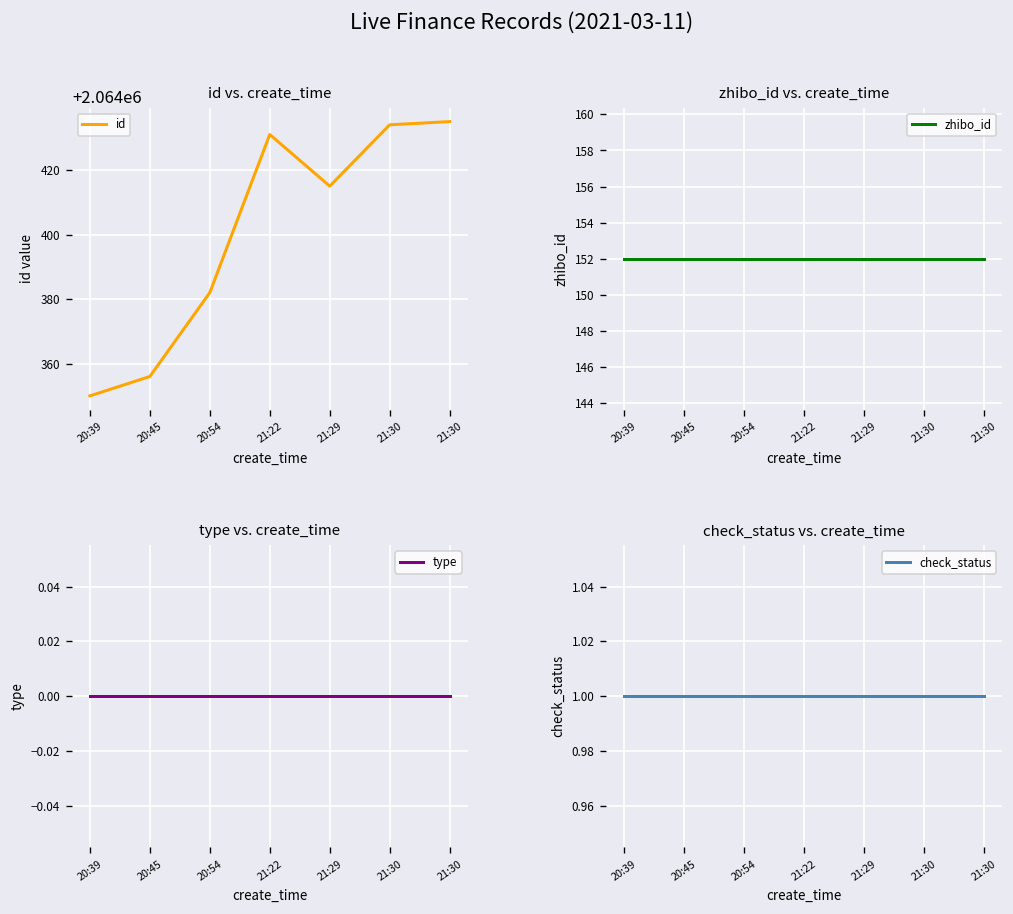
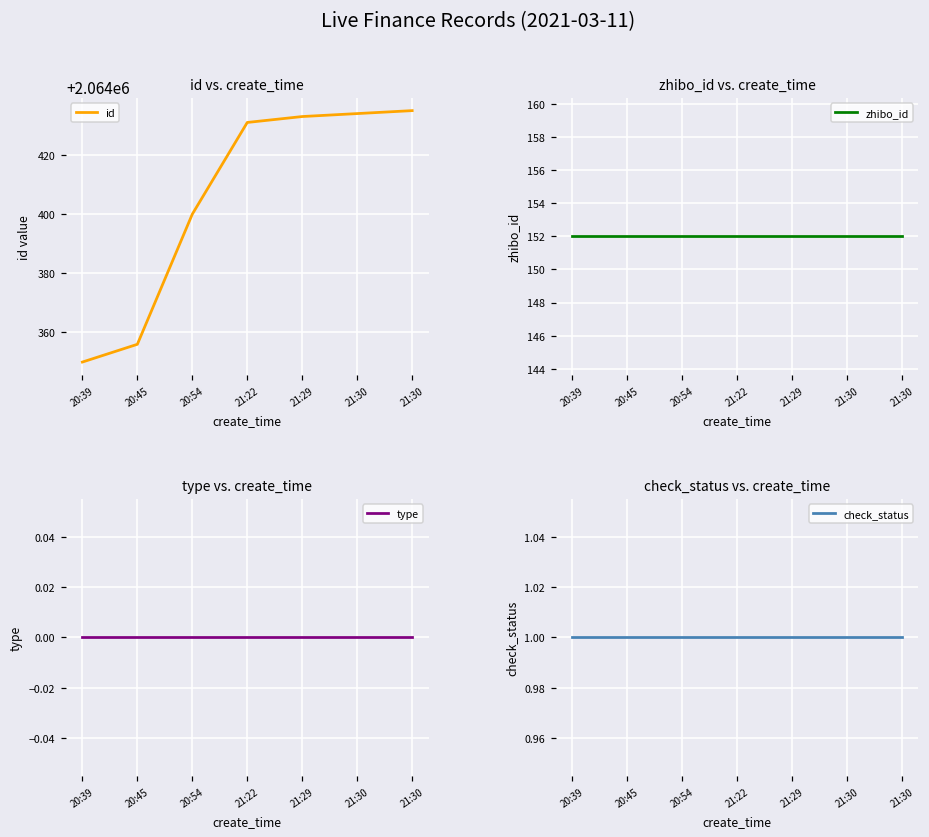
id vs. create_time, 20:54: 2064382 -> 2064400
id vs. create_time, 21:29: 2064415 -> 2064433
